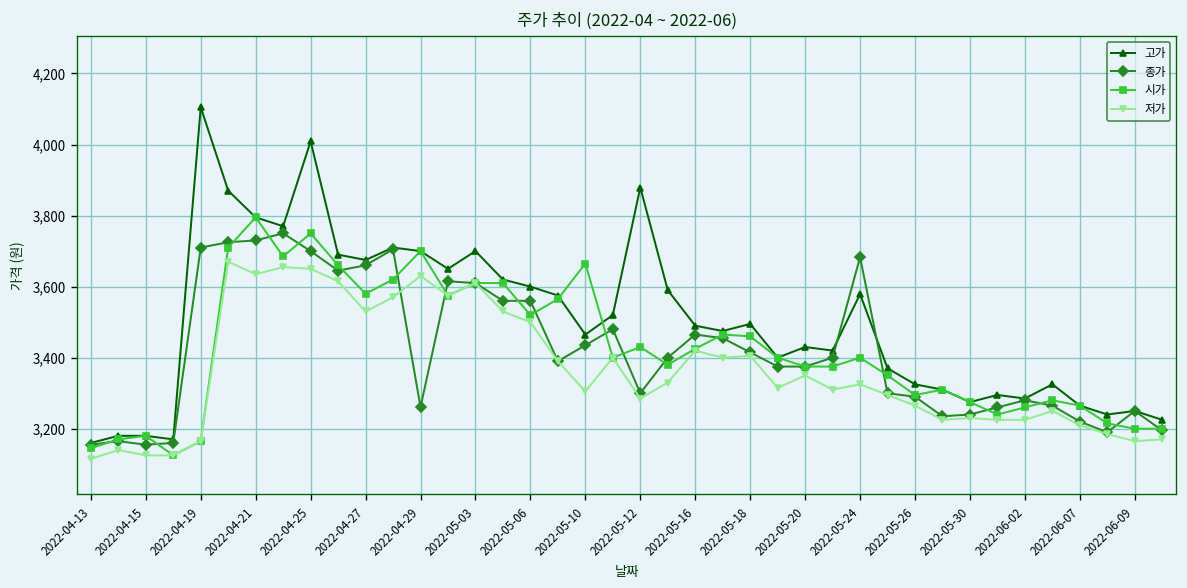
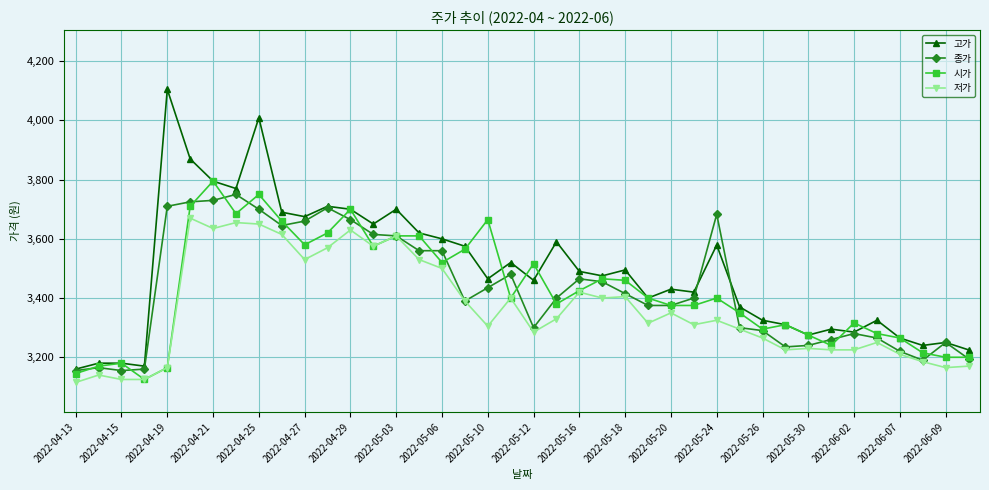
종가, 2022-04-29: 3,260 -> 3,670
고가, 2022-05-12: 3,880 -> 3,460
시가, 2022-05-12: 3,430 -> 3,520
시가, 2022-06-02: 3,260 -> 3,320
